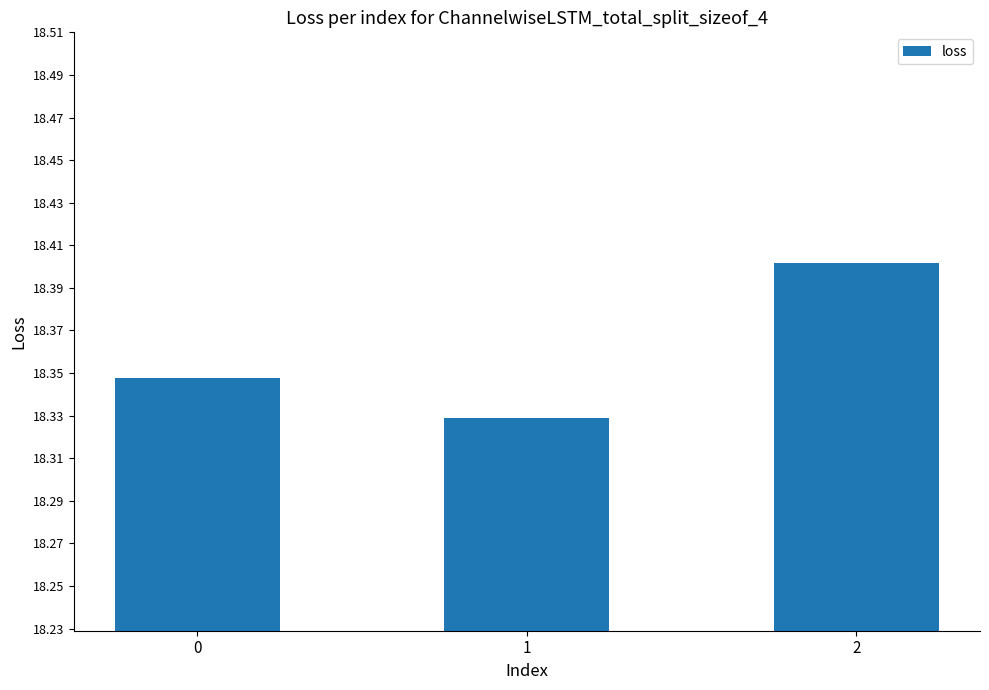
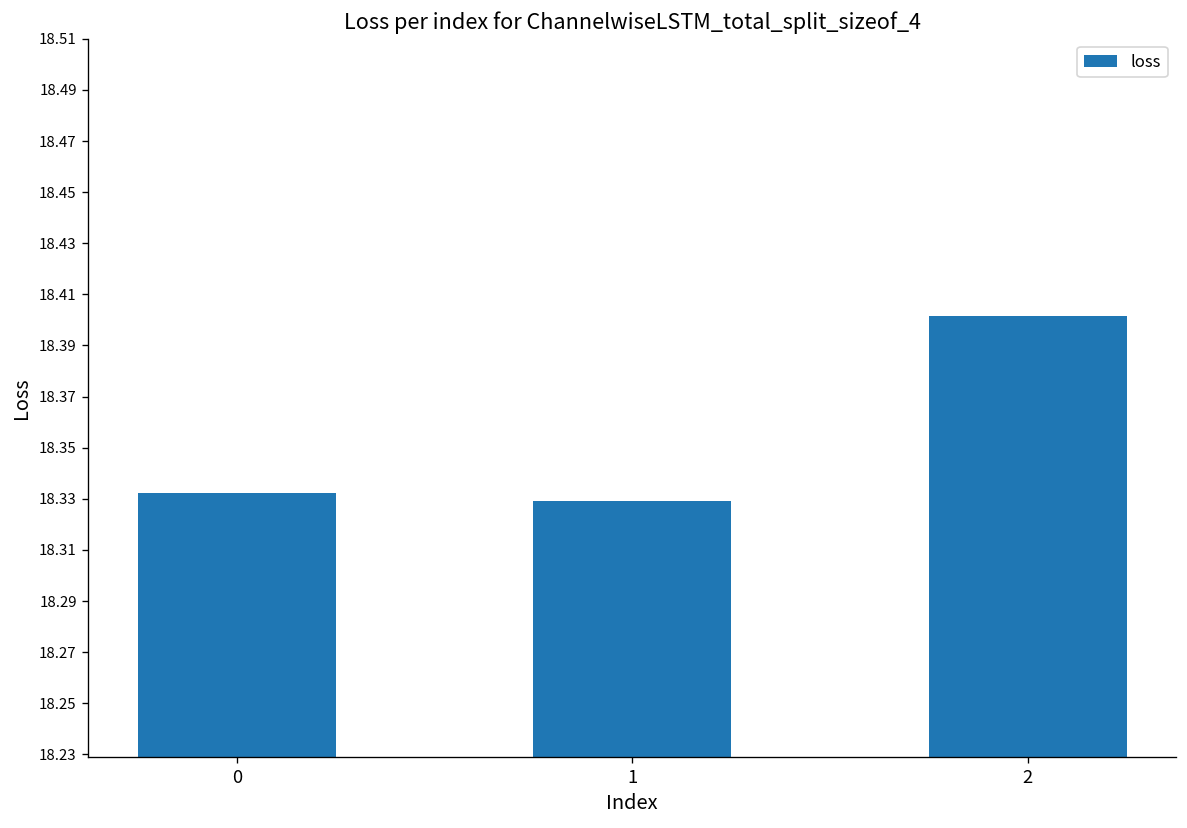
0: 18.348 -> 18.332
